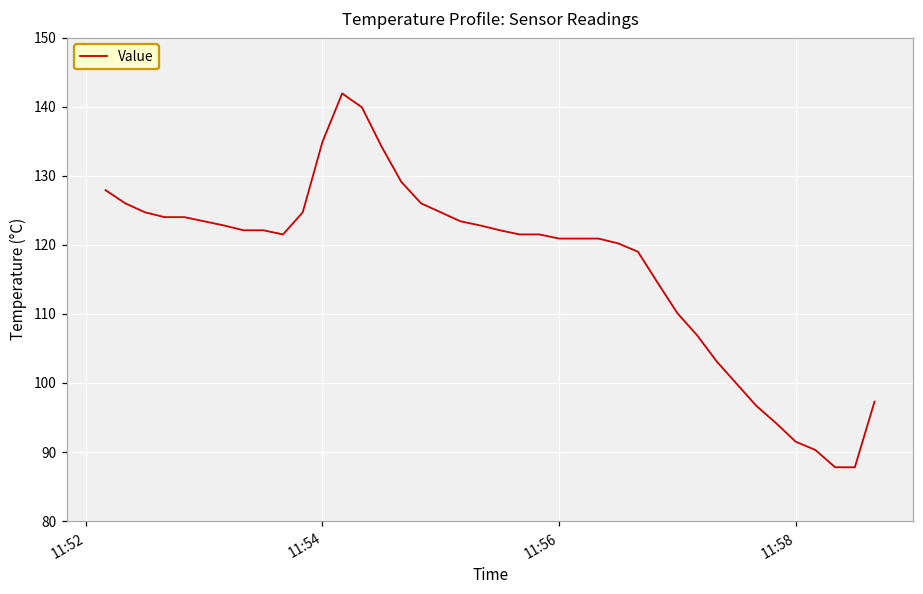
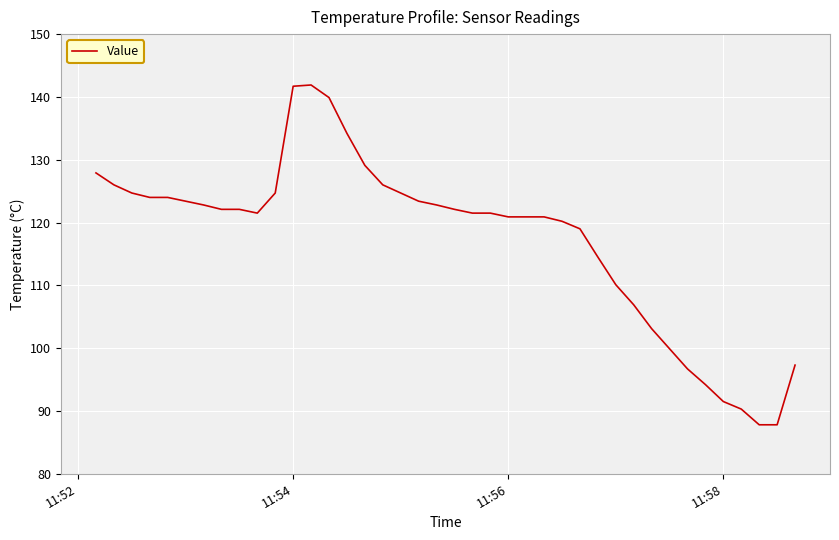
11:54: 135 -> 142
